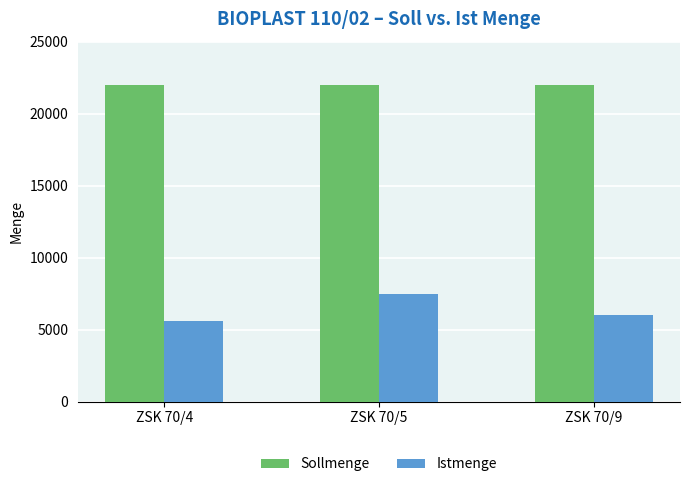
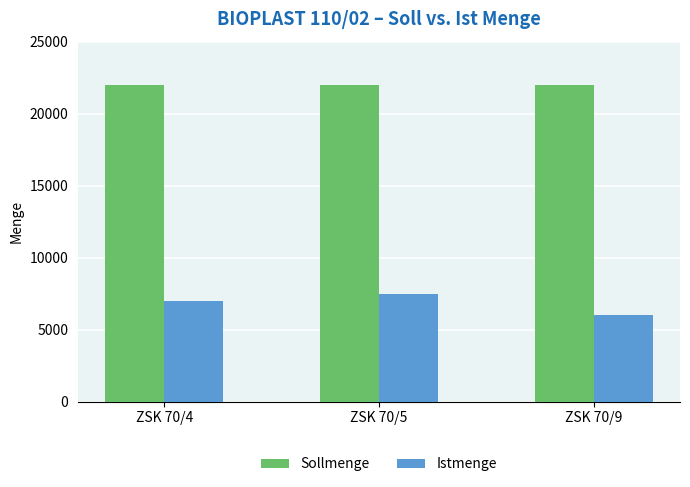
Istmenge, ZSK 70/4: 5600 -> 7000
